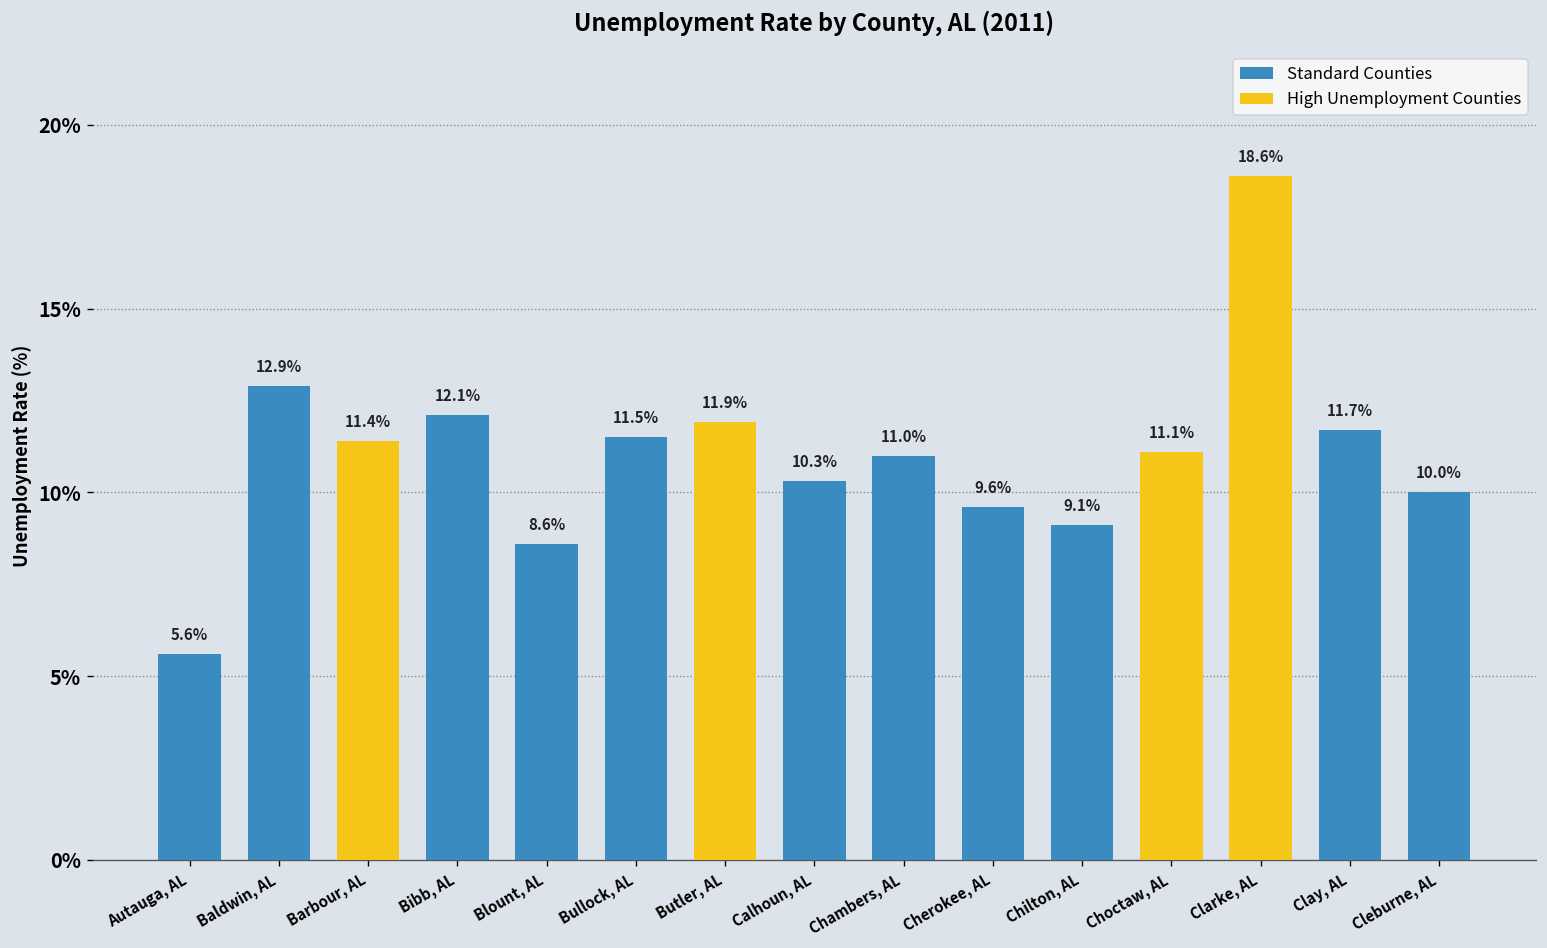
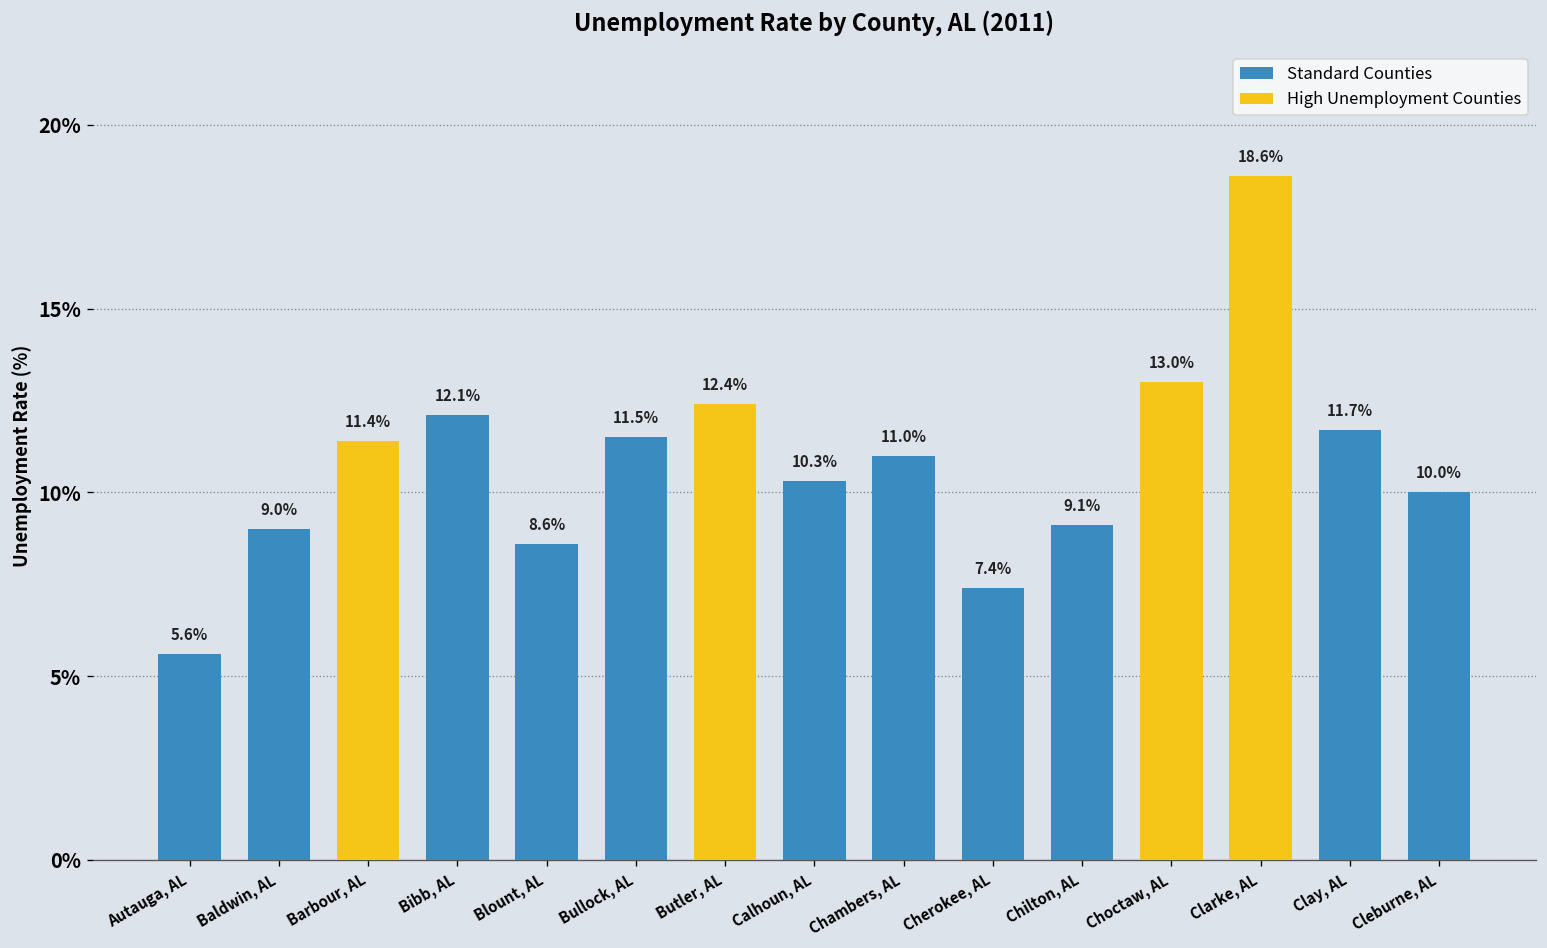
Baldwin, AL: 12.9% -> 9.0%
Butler, AL: 11.9% -> 12.4%
Cherokee, AL: 9.6% -> 7.4%
Choctaw, AL: 11.1% -> 13.0%
